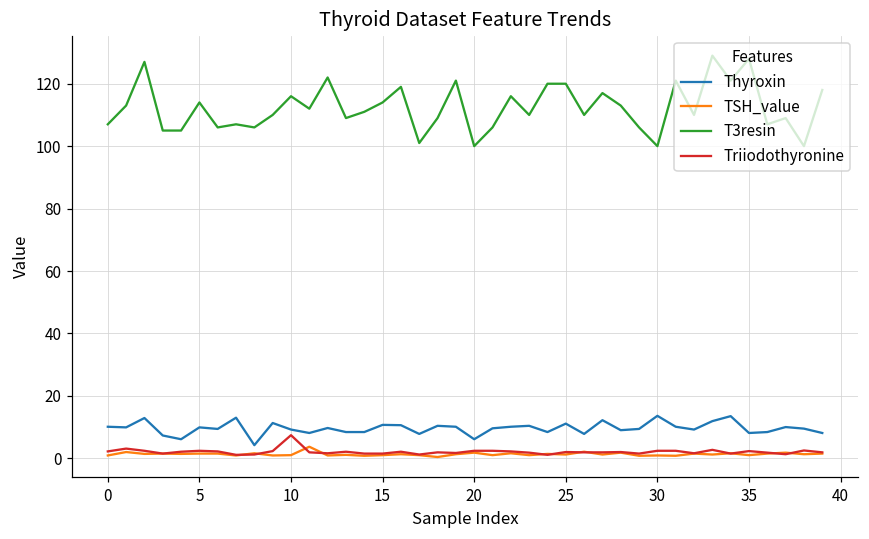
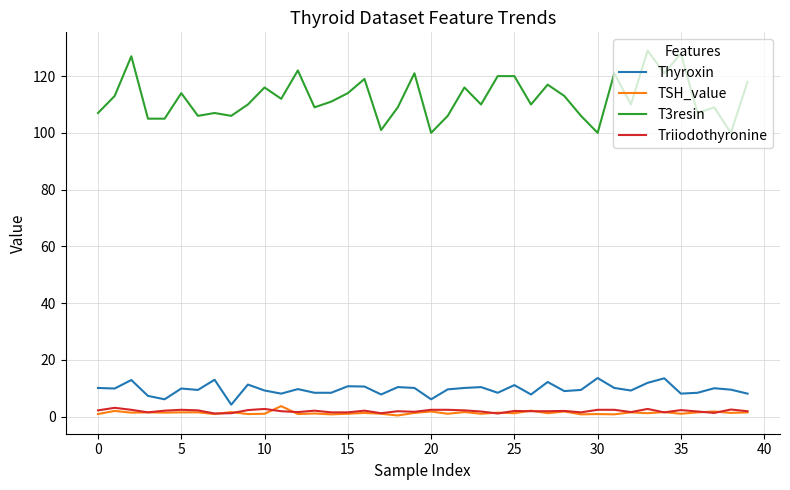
Triiodothyronine, 10: 7 -> 3
